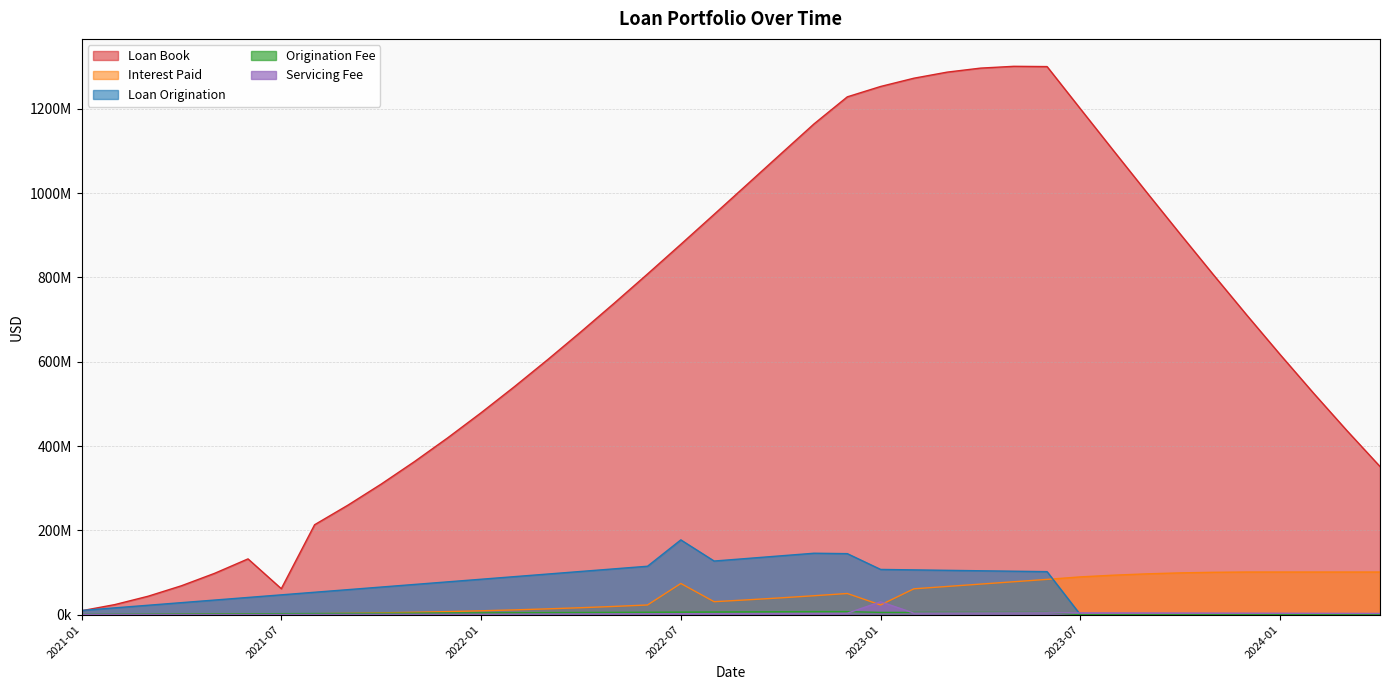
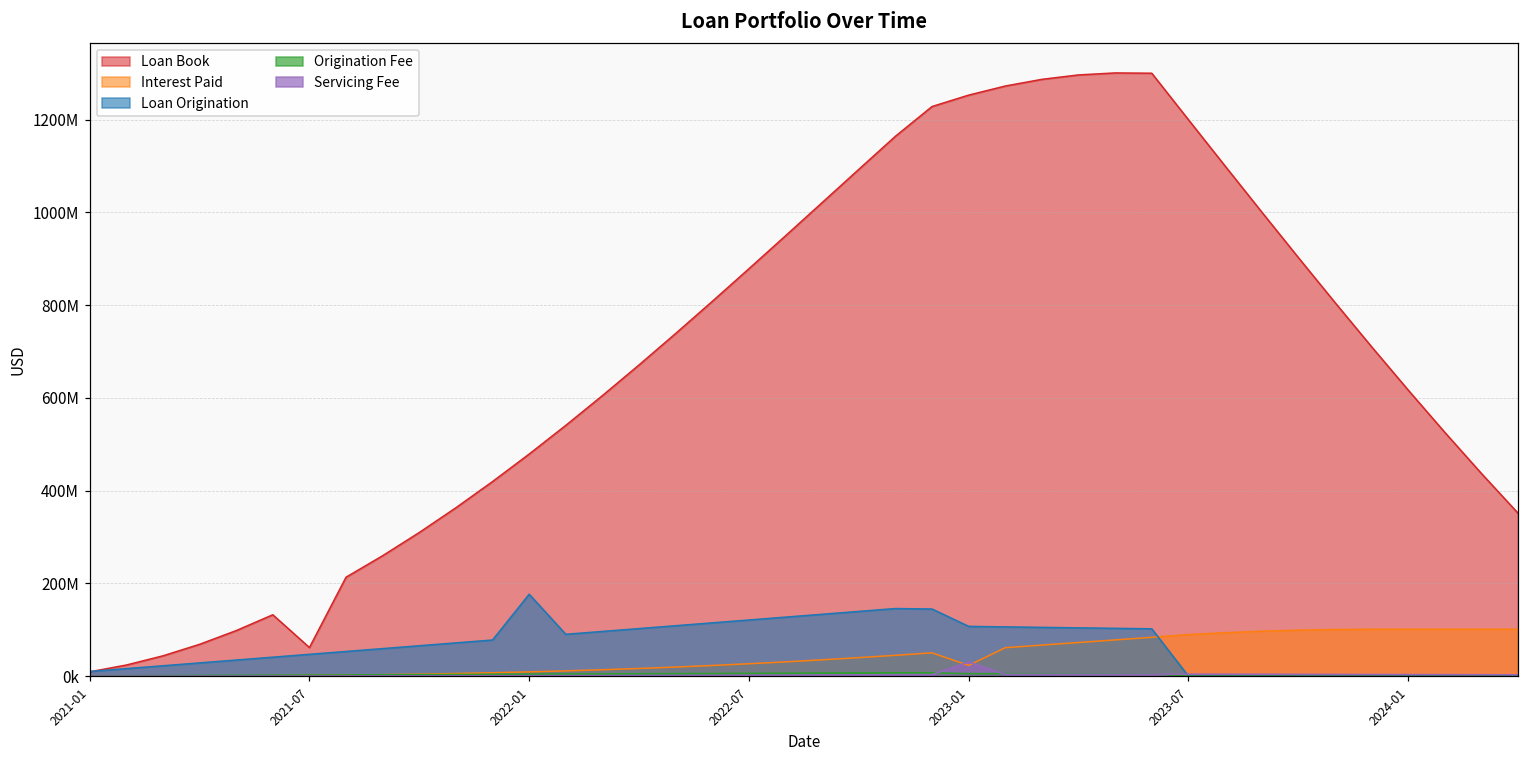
Loan Origination, 2022-01: 80000000 -> 180000000
Interest Paid, 2022-07: 70000000 -> 30000000
Loan Origination, 2022-07: 180000000 -> 120000000
